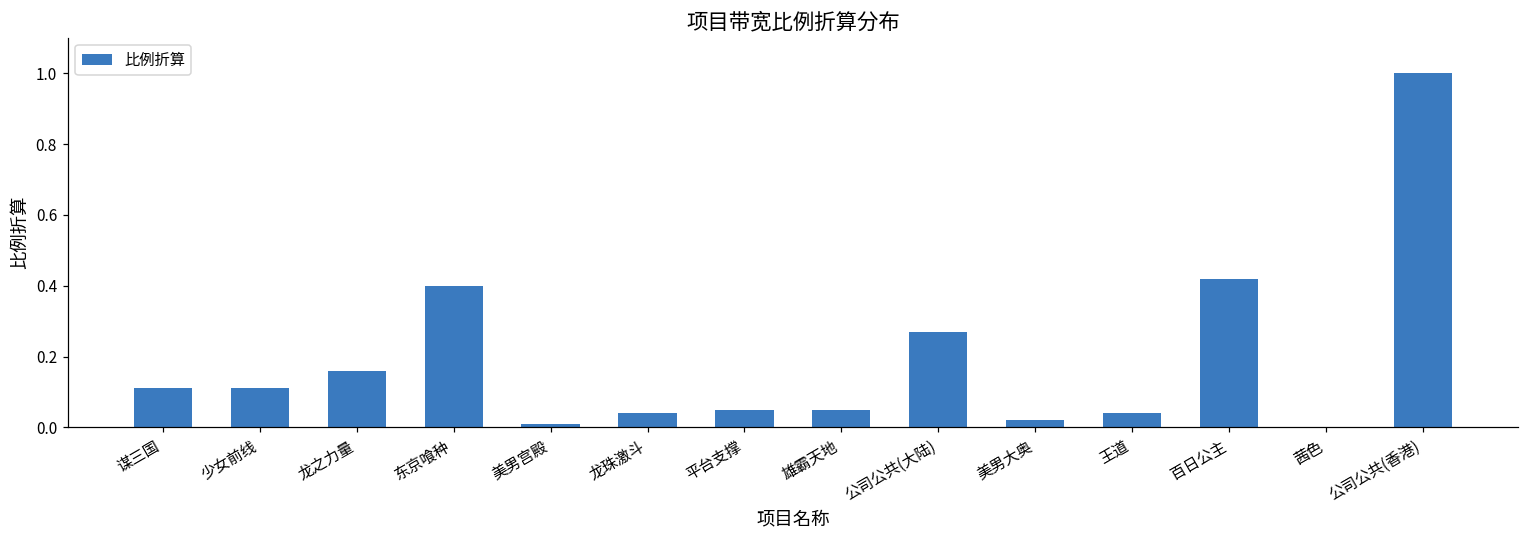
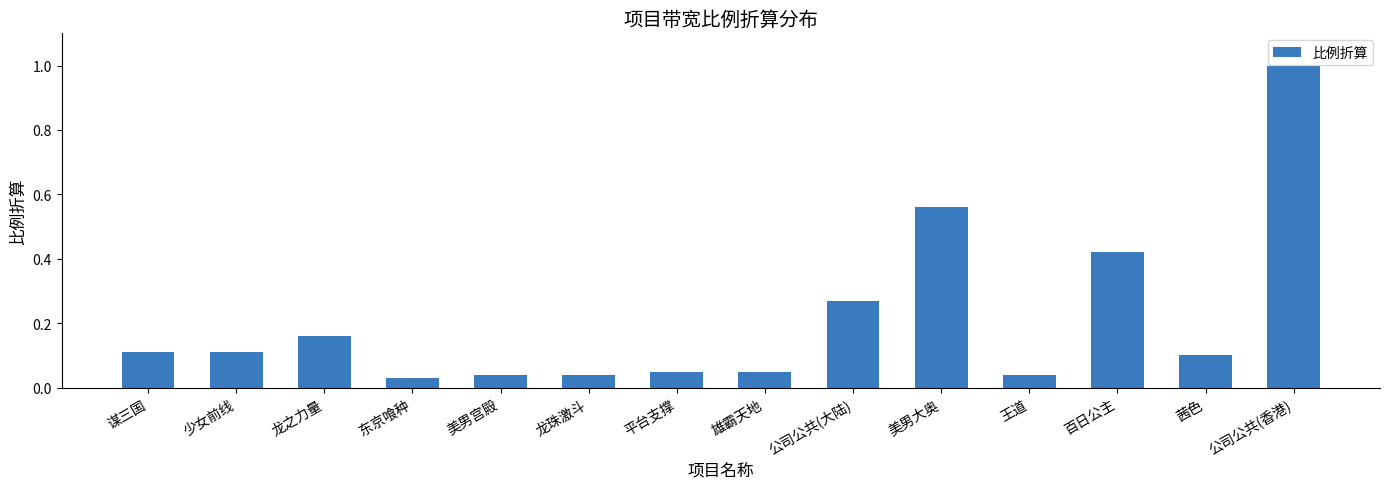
东京喰种: 0.40 -> 0.03
美男宫殿: 0.01 -> 0.04
美男大奥: 0.02 -> 0.56
茜色: 0.0 -> 0.1
